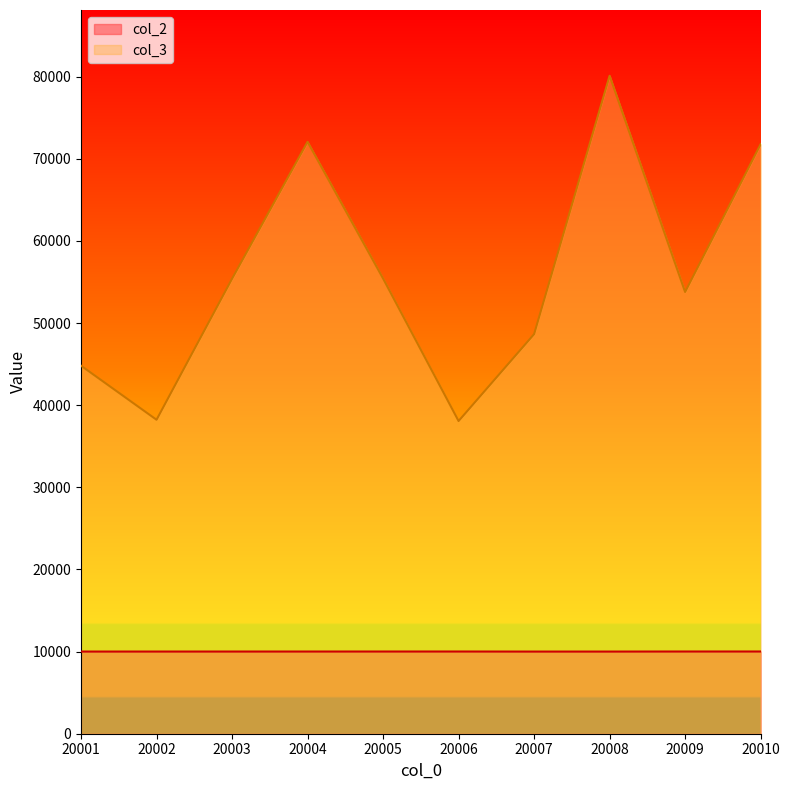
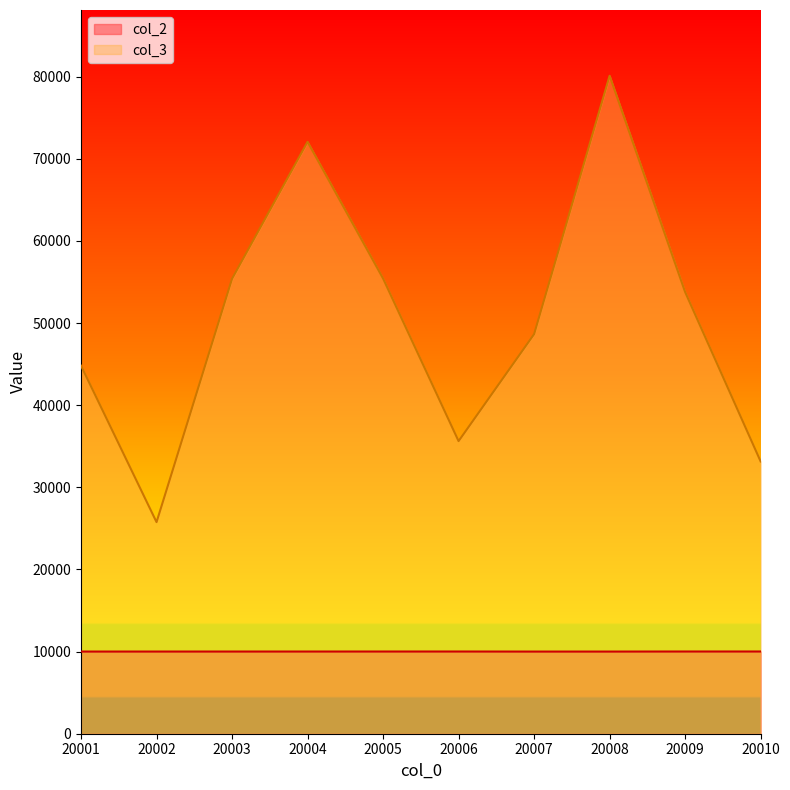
col_3, 20002: 38000 -> 26000
col_3, 20006: 38000 -> 36000
col_3, 20010: 72000 -> 33000
